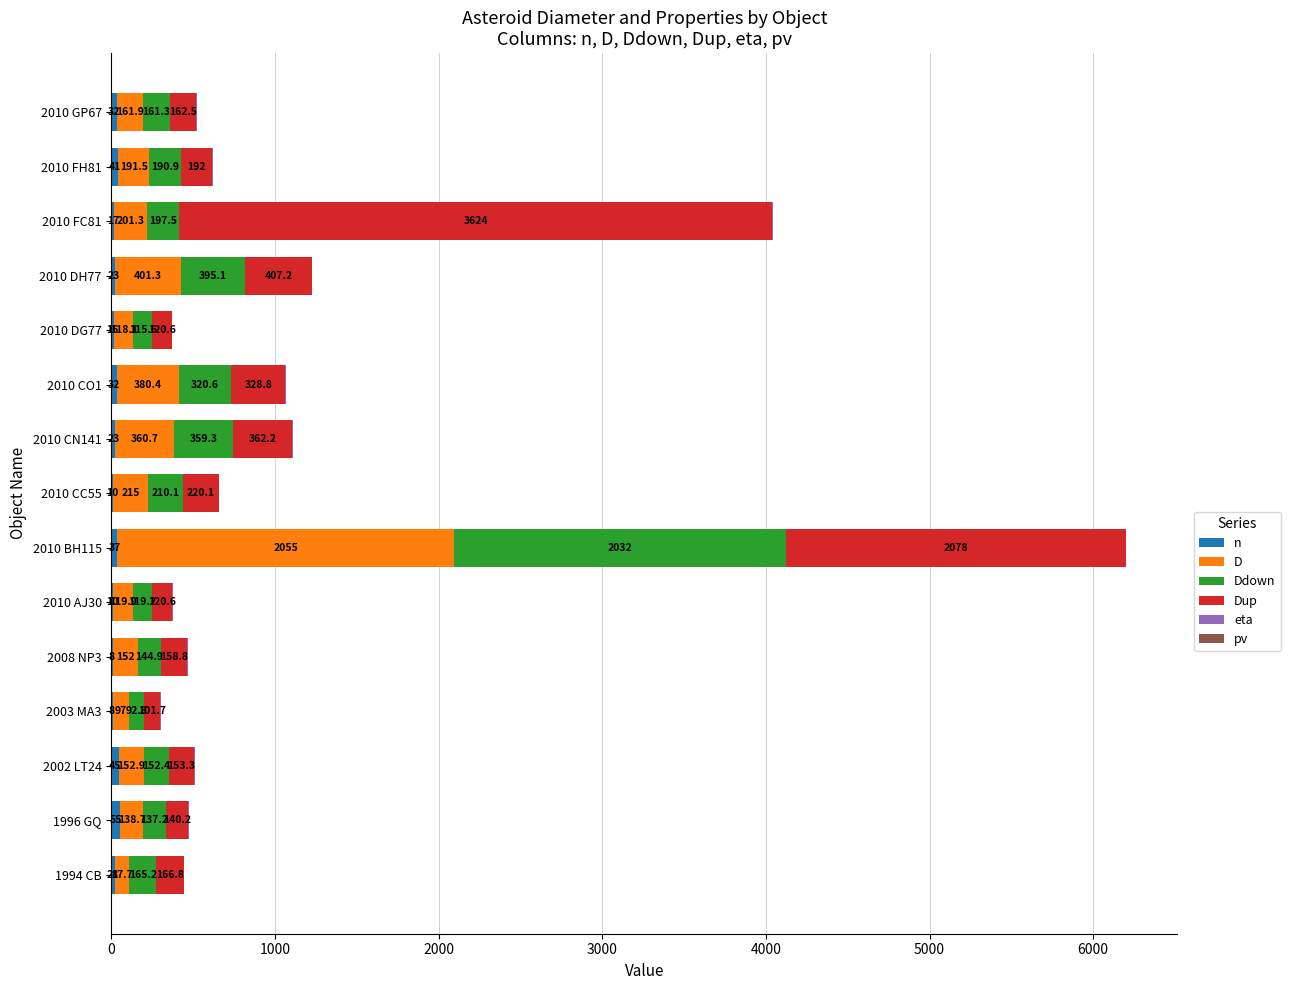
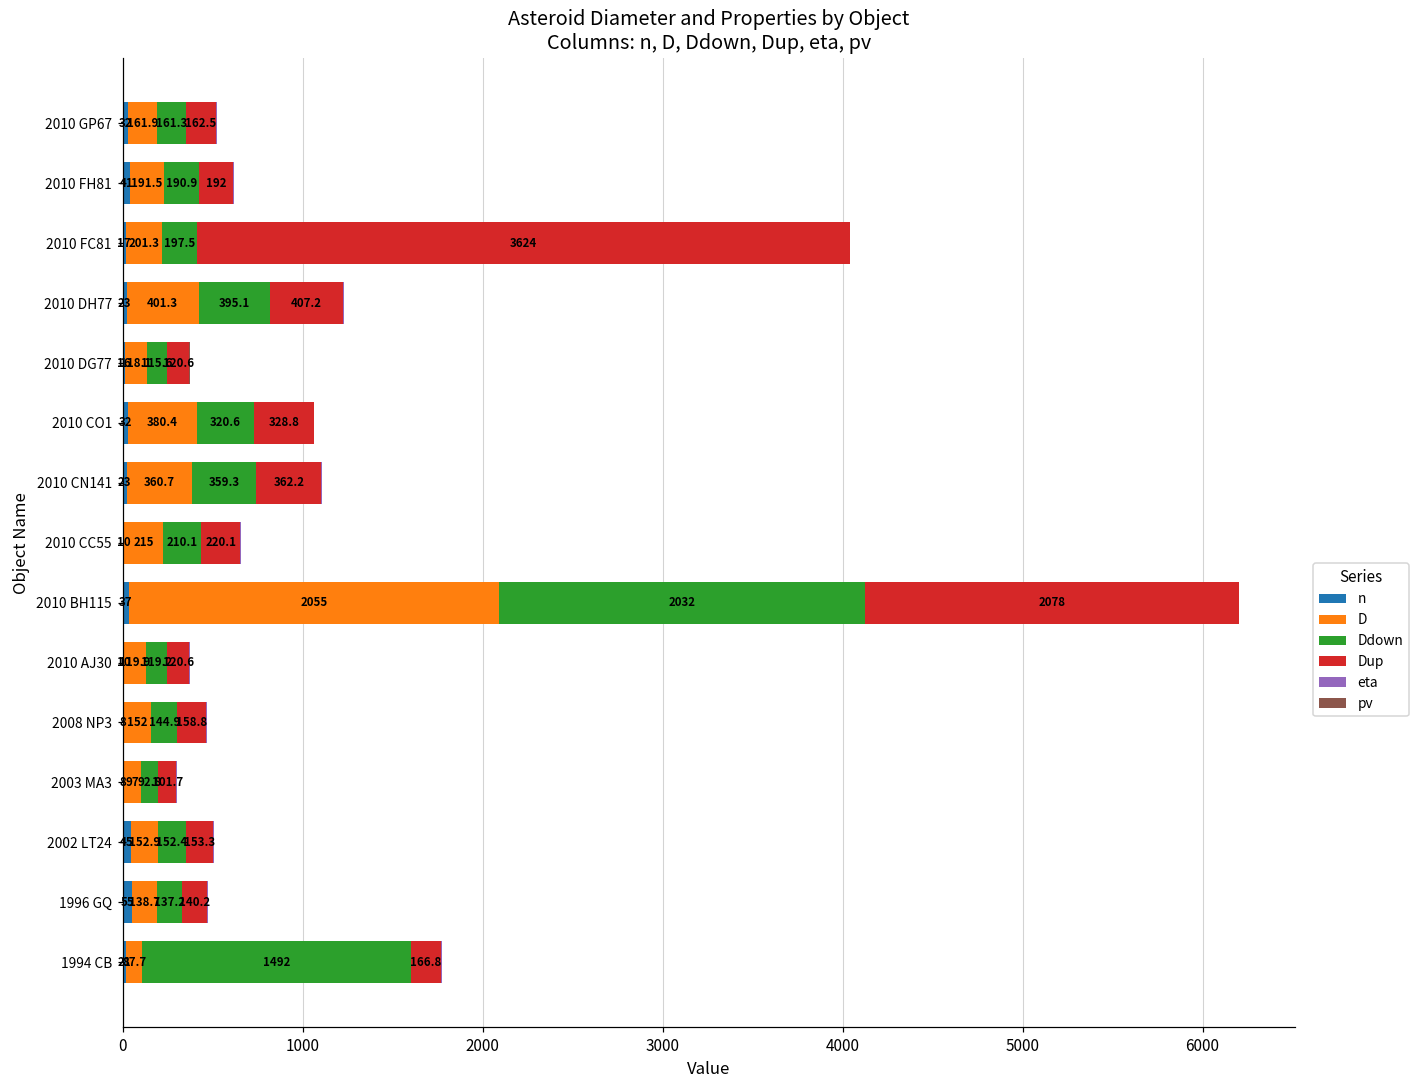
Ddown, 1994 CB: 165.2 -> 1492
